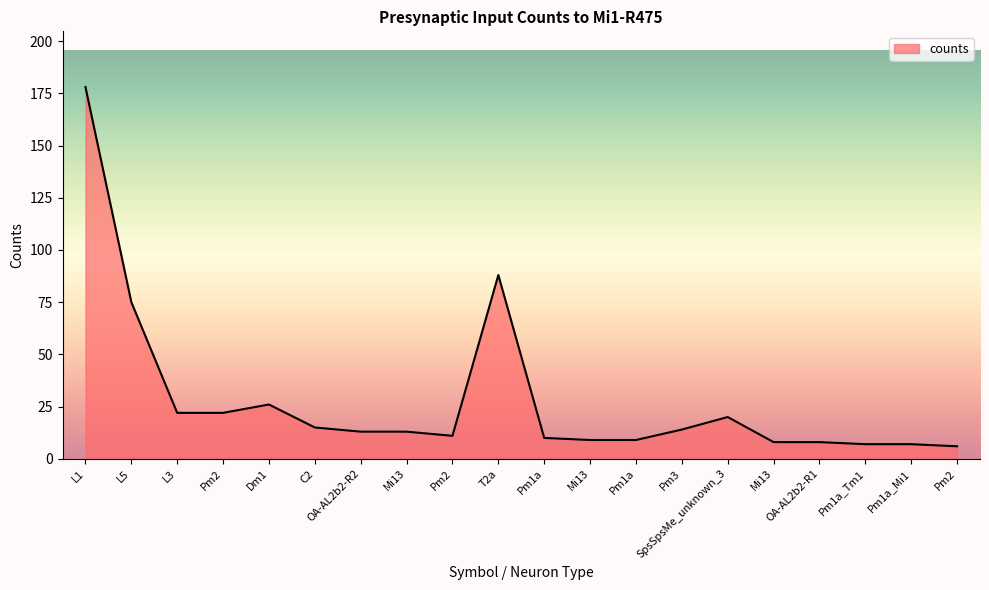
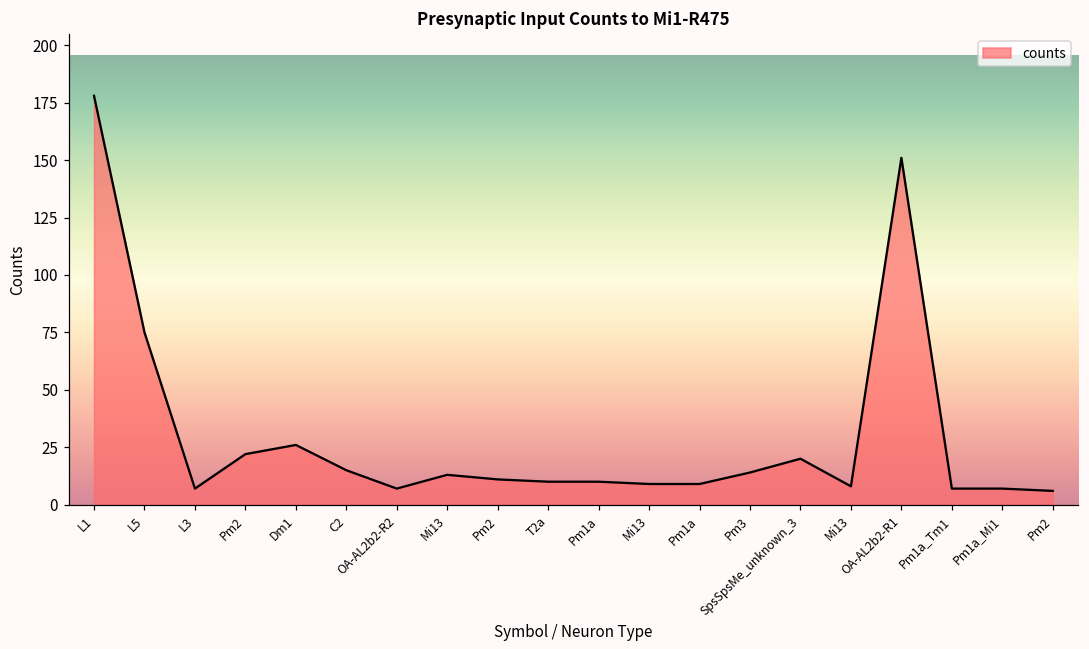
L3: 22 -> 7
OA-AL2b2-R2: 13 -> 7
T2a: 88 -> 10
OA-AL2b2-R1: 8 -> 151
